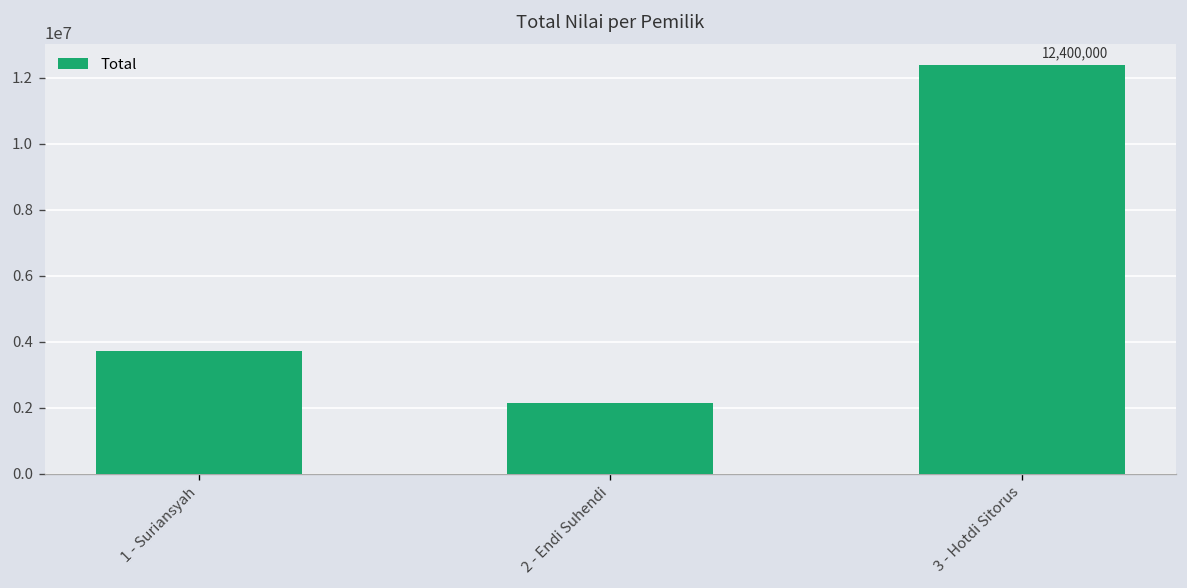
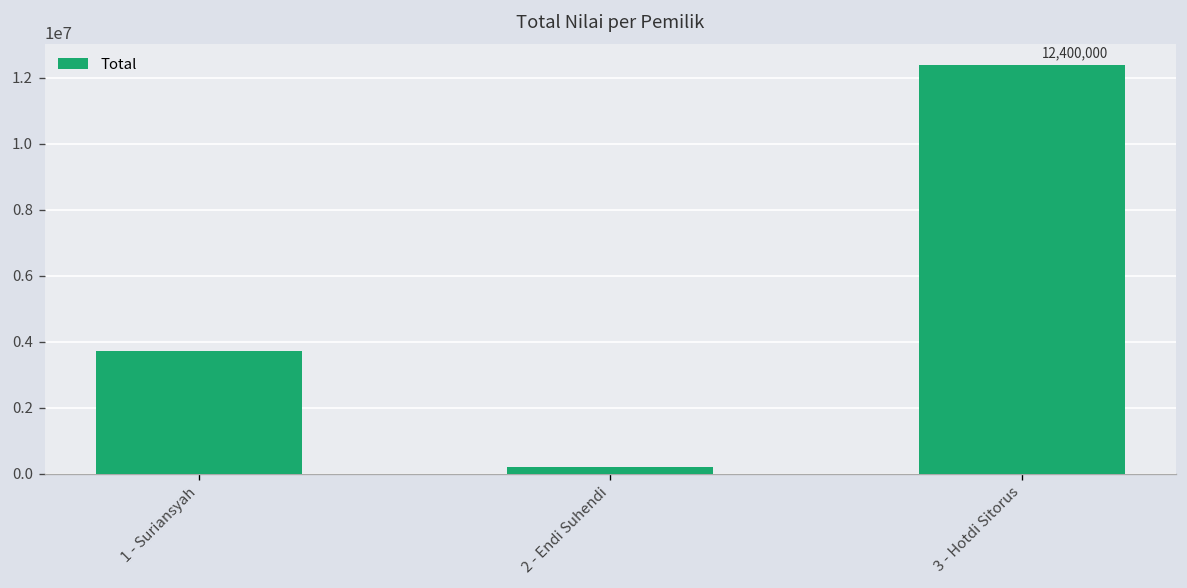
2 - Endi Suhendi: 2200000 -> 200000
